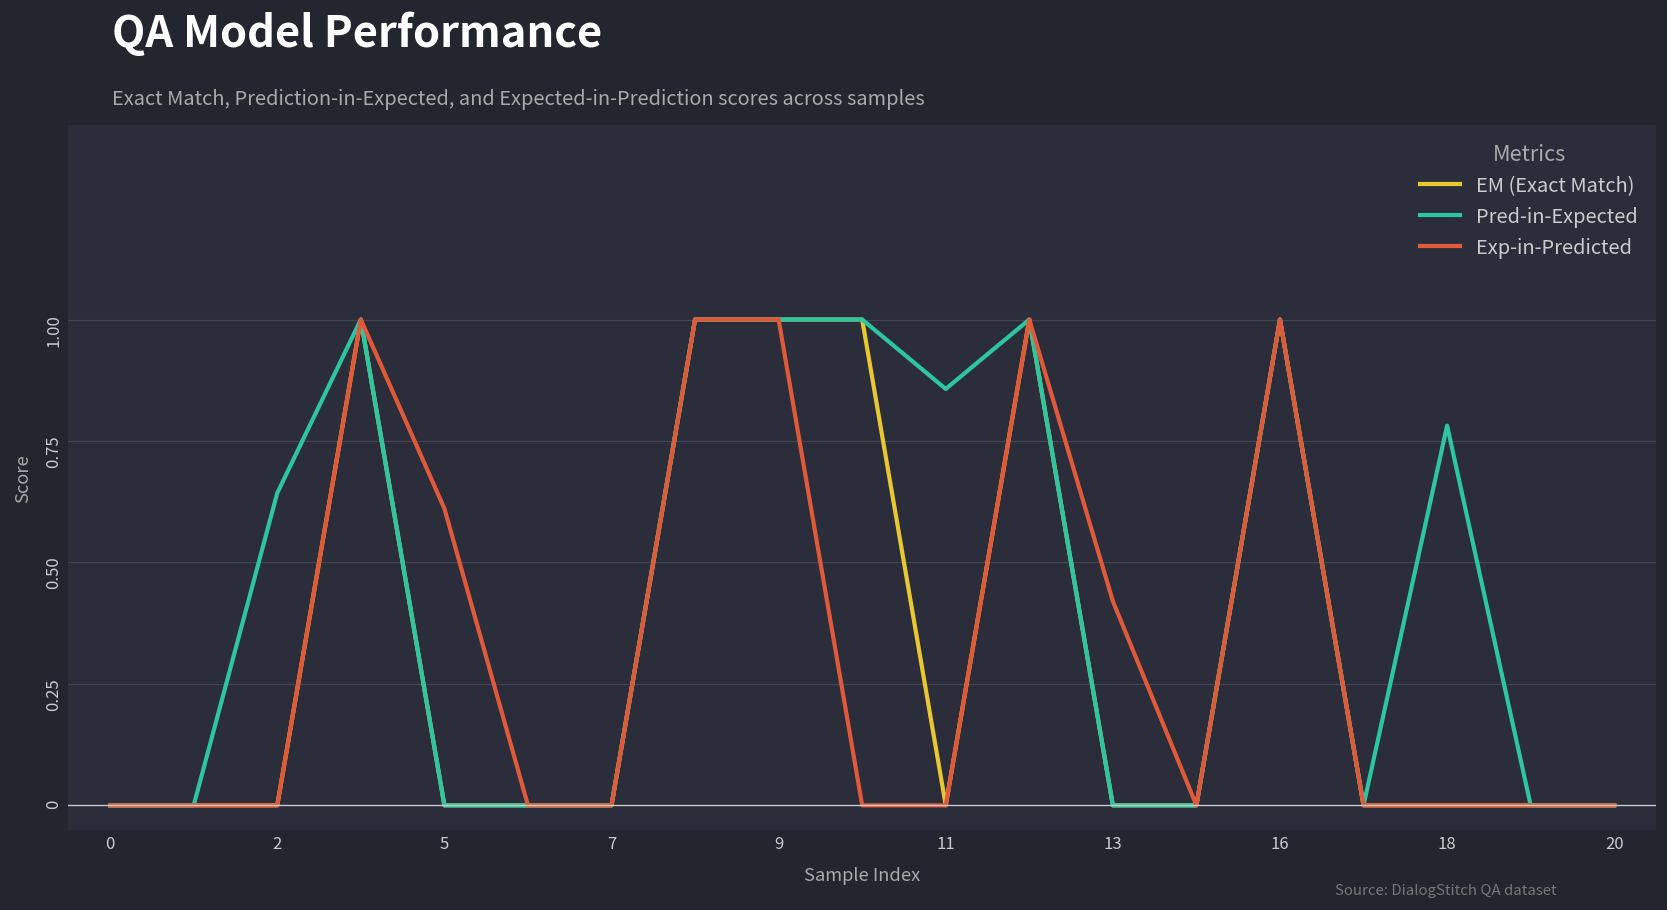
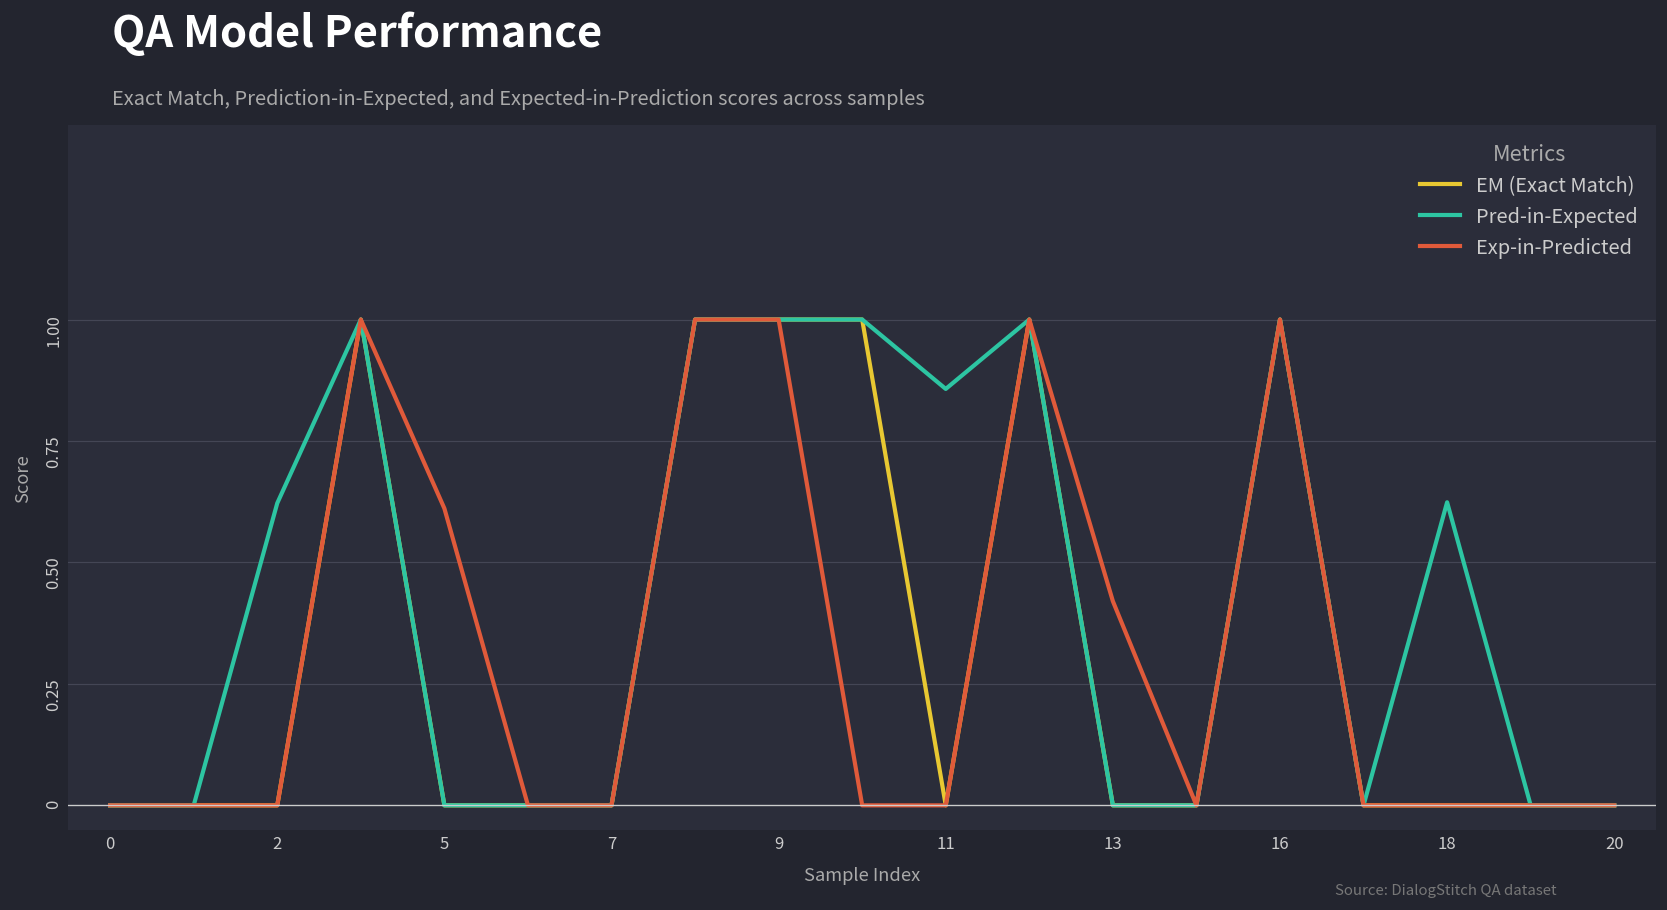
Pred-in-Expected, 2: 0.64 -> 0.62
Pred-in-Expected, 18: 0.78 -> 0.62
